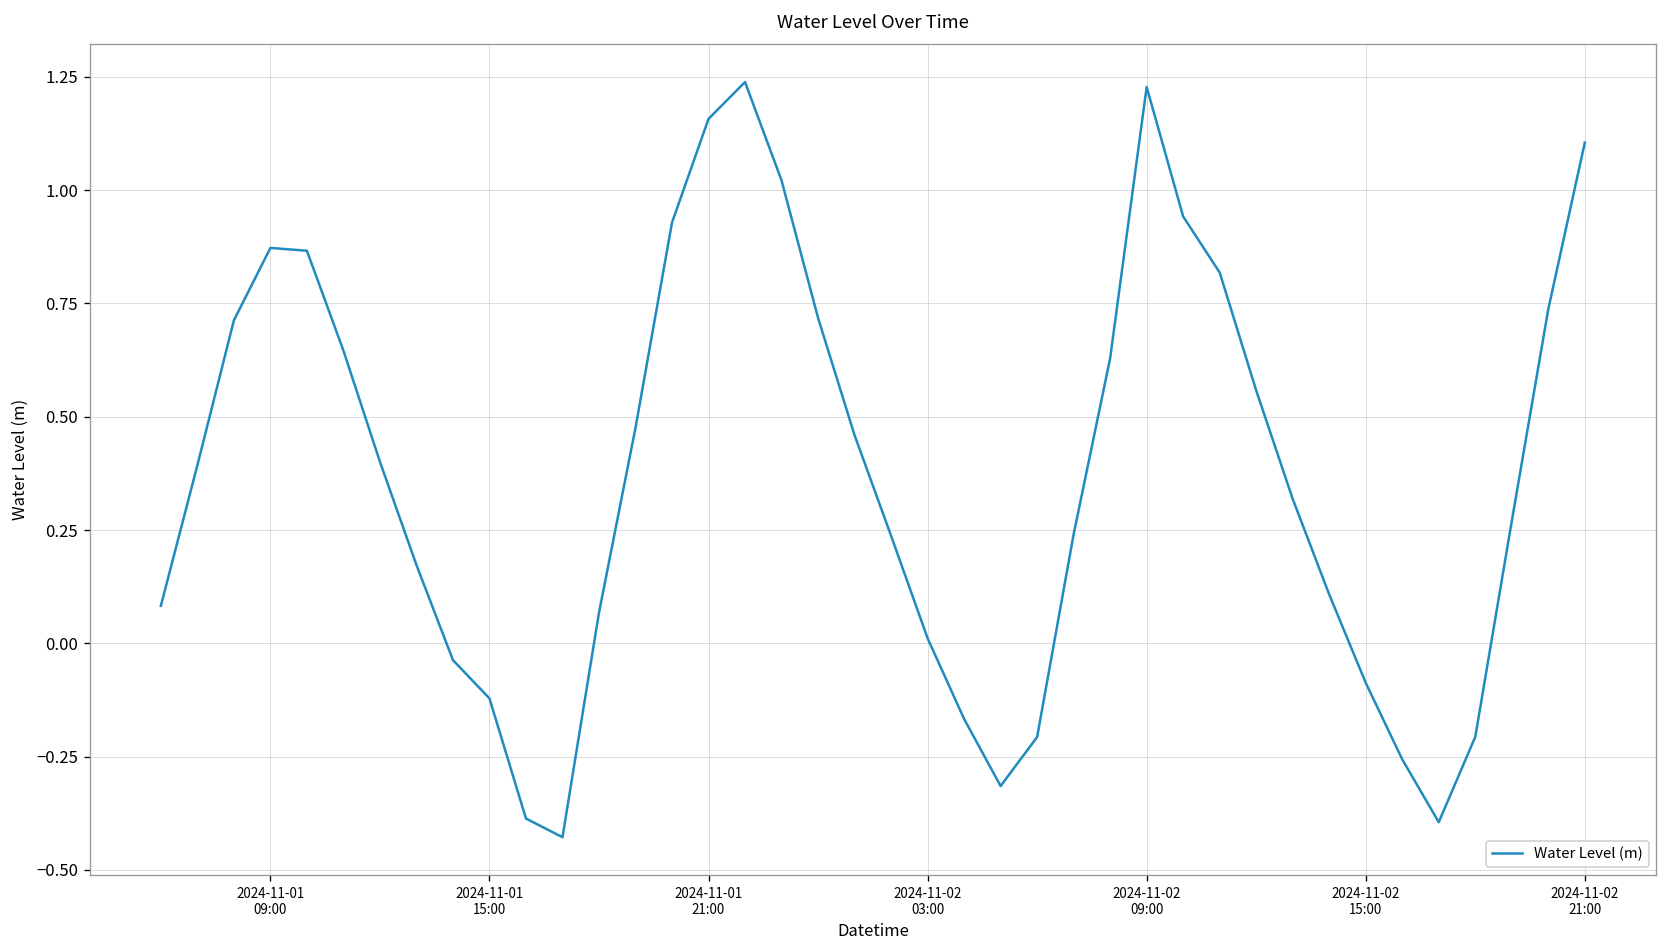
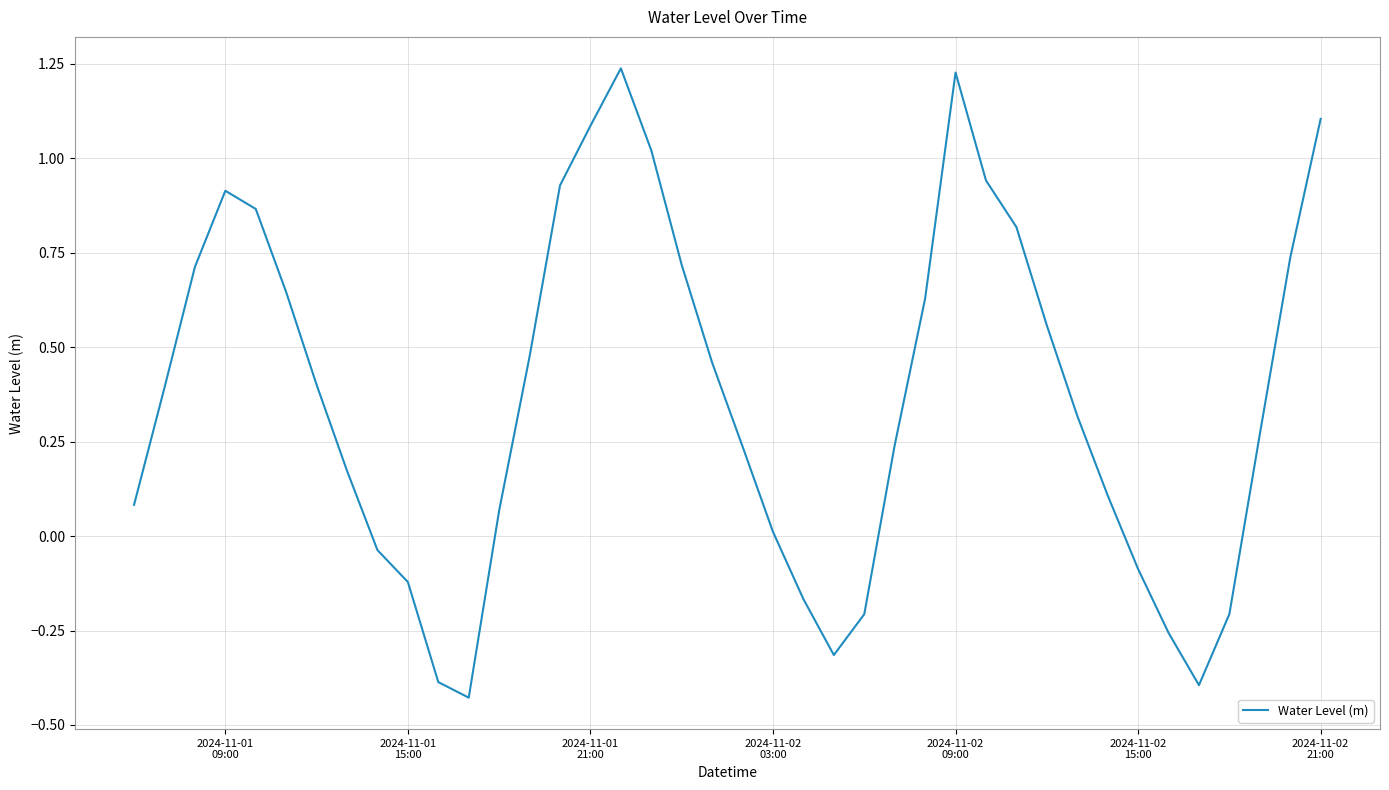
2024-11-01 09:00: 0.87 -> 0.91
2024-11-01 21:00: 1.16 -> 1.09
